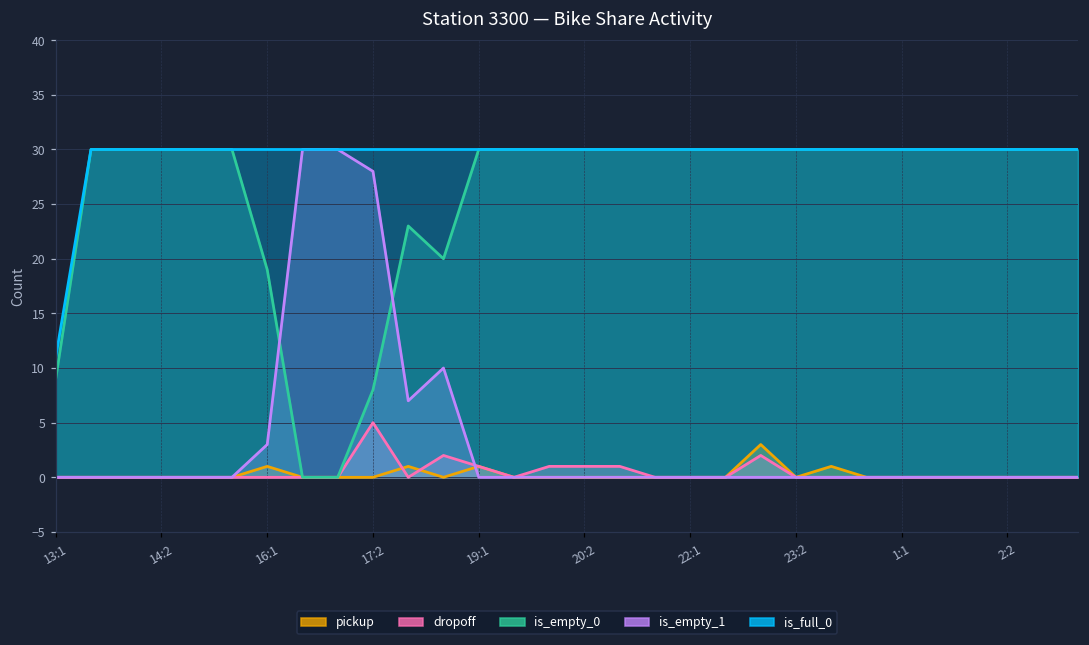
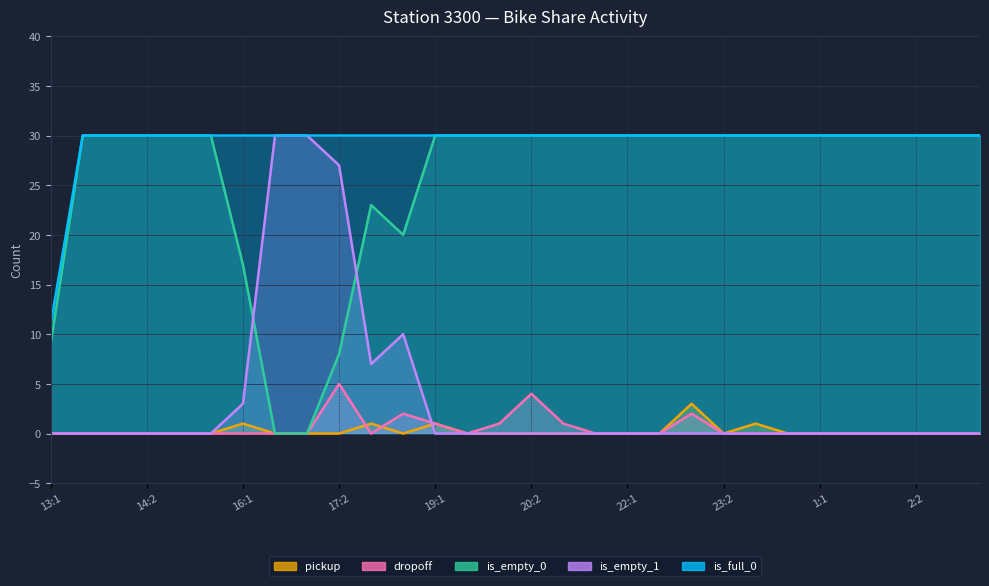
is_empty_0, 16:1: 19 -> 17
is_empty_1, 17:2: 28 -> 27
dropoff, 20:2: 1 -> 4
